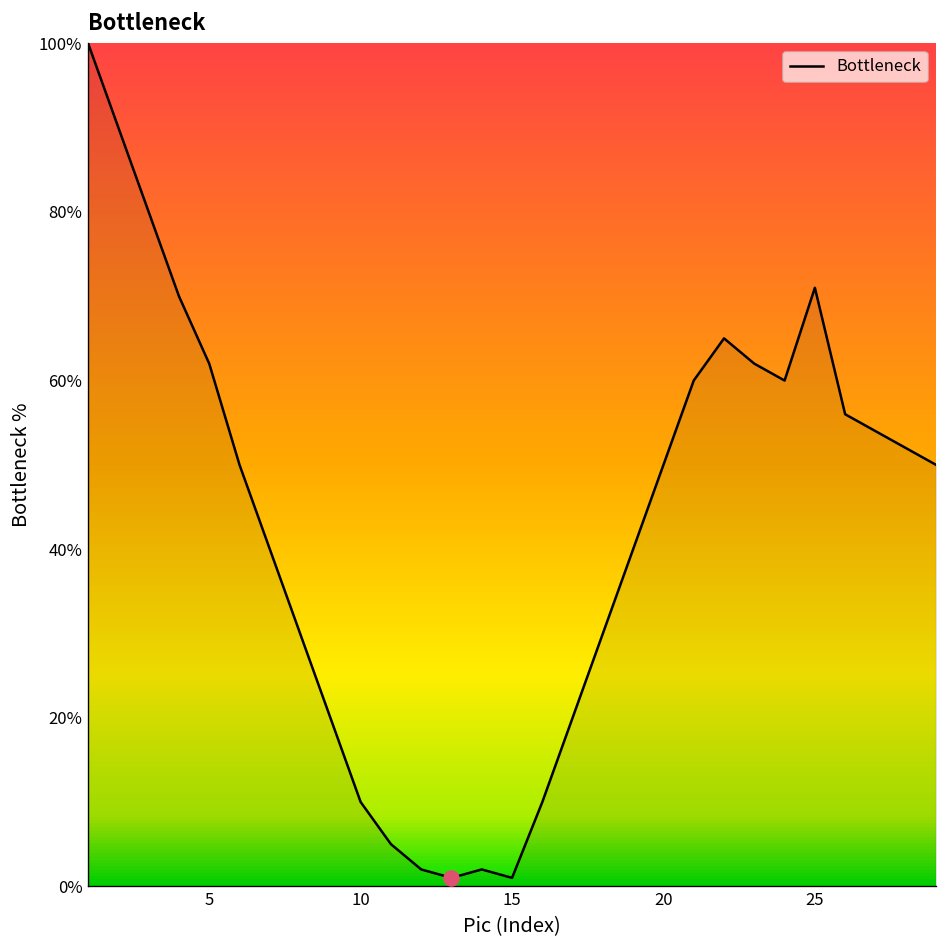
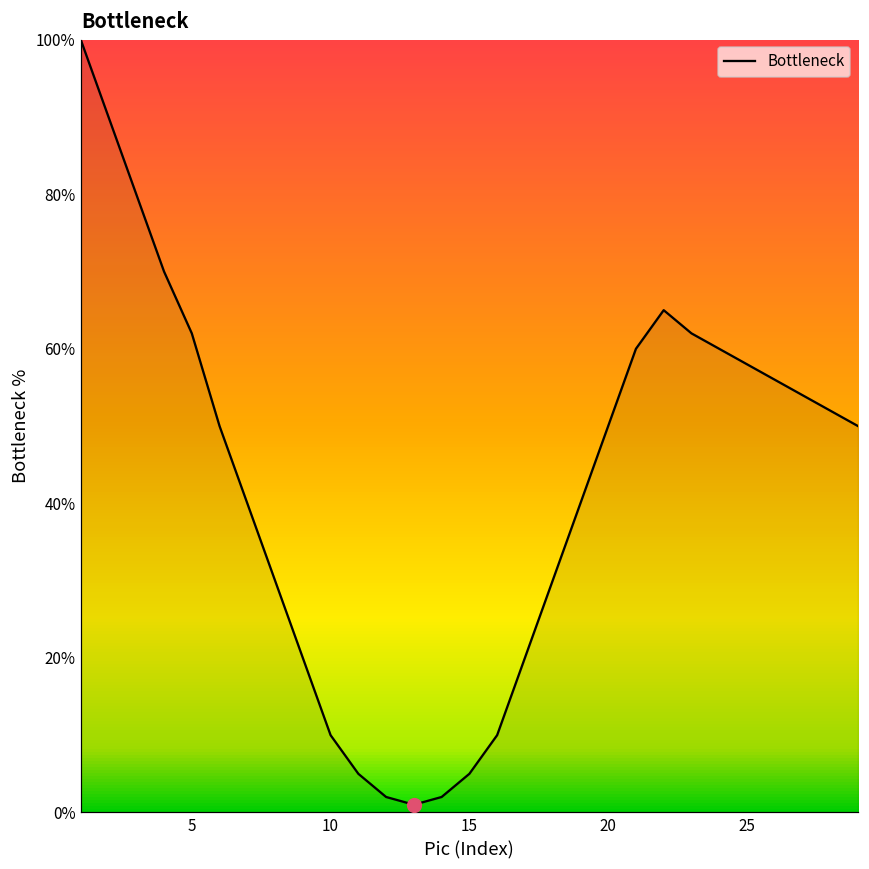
Bottleneck, 15: 1% -> 5%
Bottleneck, 25: 71% -> 58%
